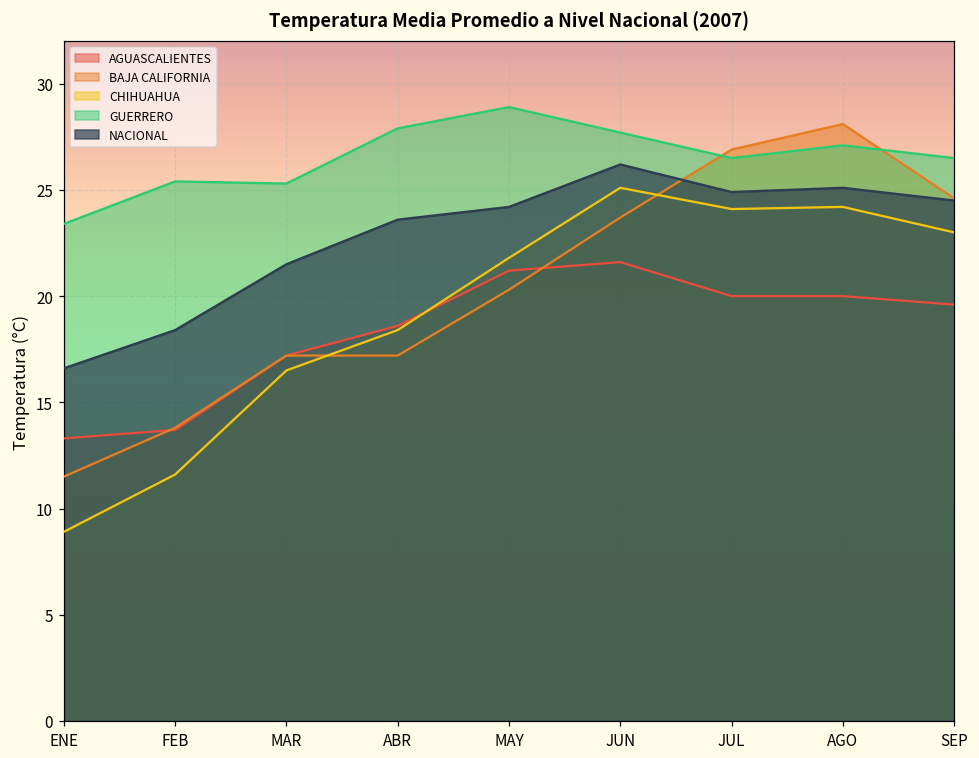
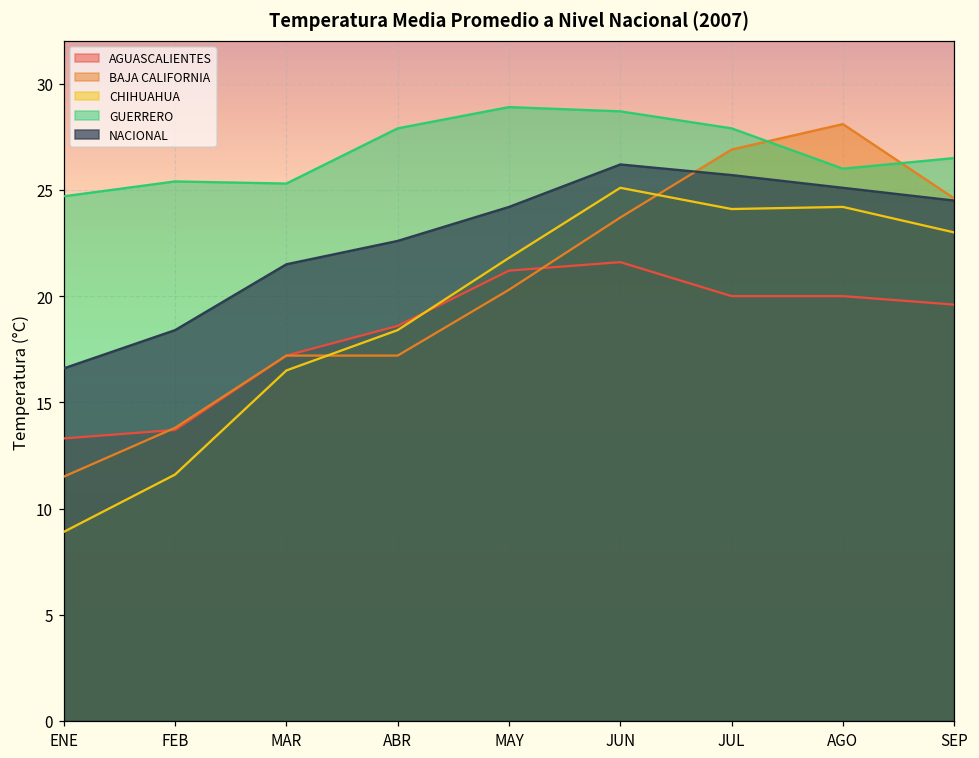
GUERRERO, ENE: 23.4 -> 24.7
NACIONAL, ABR: 23.6 -> 22.6
GUERRERO, JUN: 27.7 -> 28.7
GUERRERO, JUL: 26.5 -> 27.9
NACIONAL, JUL: 24.9 -> 25.7
GUERRERO, AGO: 27.1 -> 26.0
